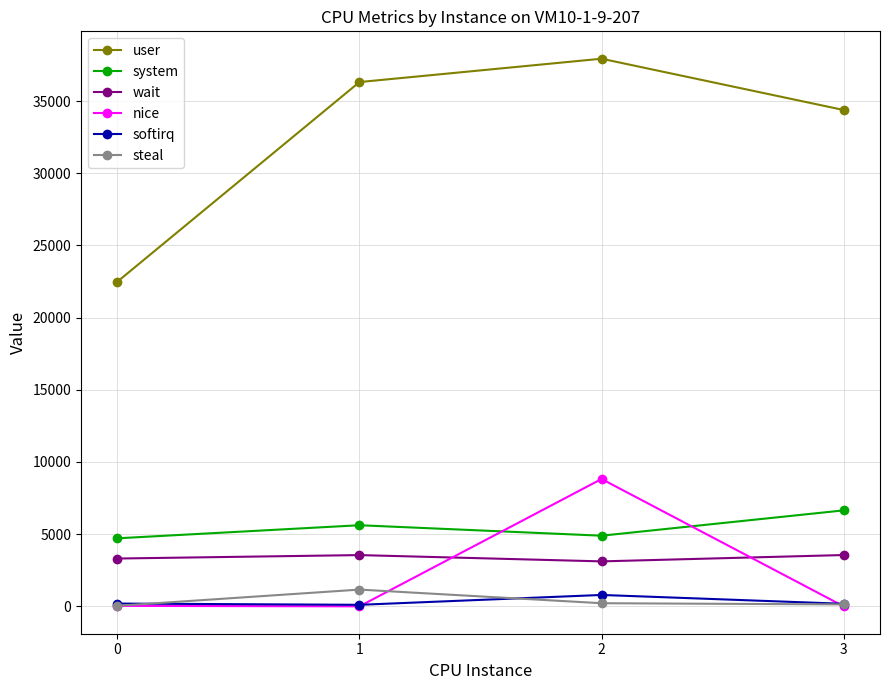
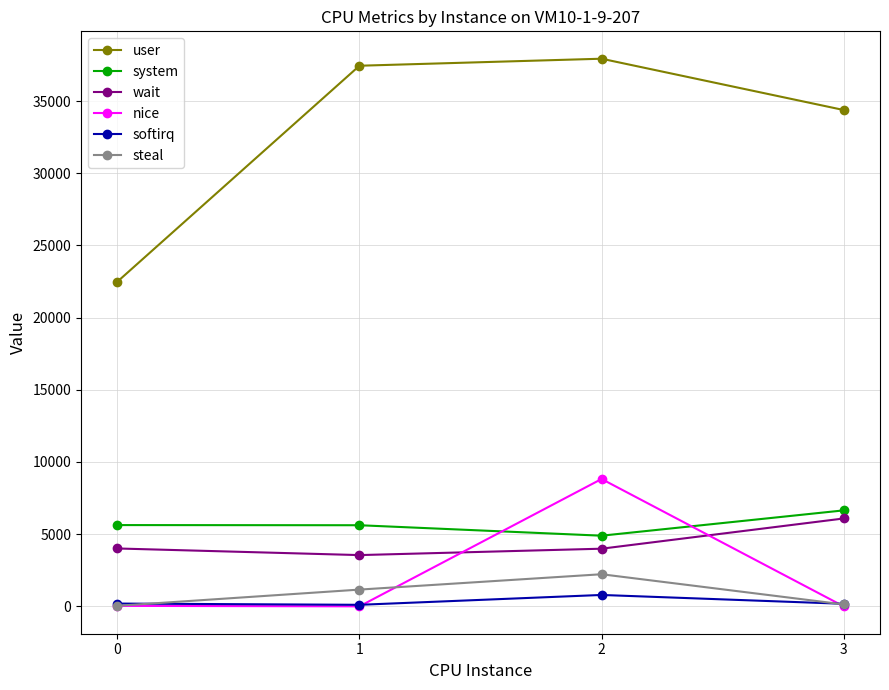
system, 0: 4700 -> 5600
wait, 0: 3300 -> 4000
user, 1: 36300 -> 37400
wait, 2: 3100 -> 4000
steal, 2: 200 -> 2200
wait, 3: 3600 -> 6100
